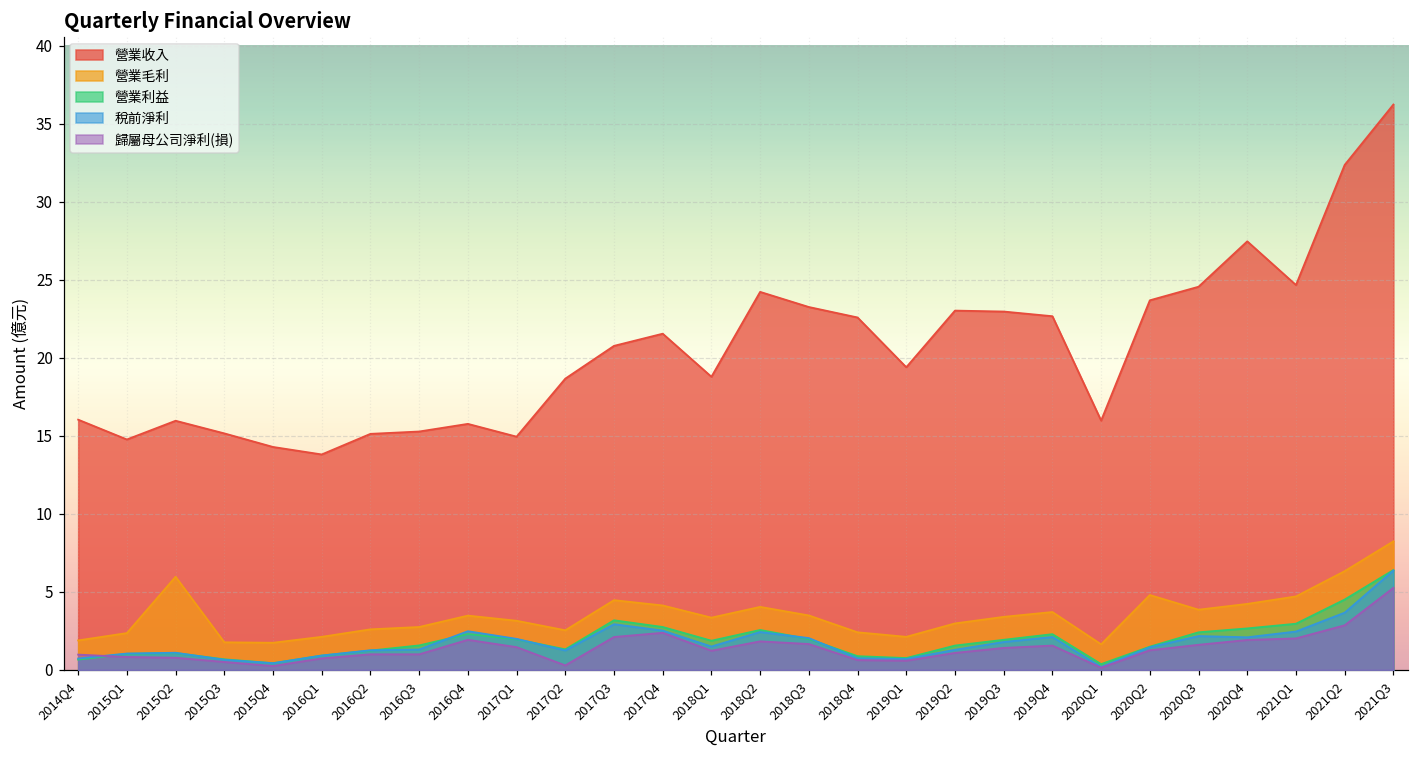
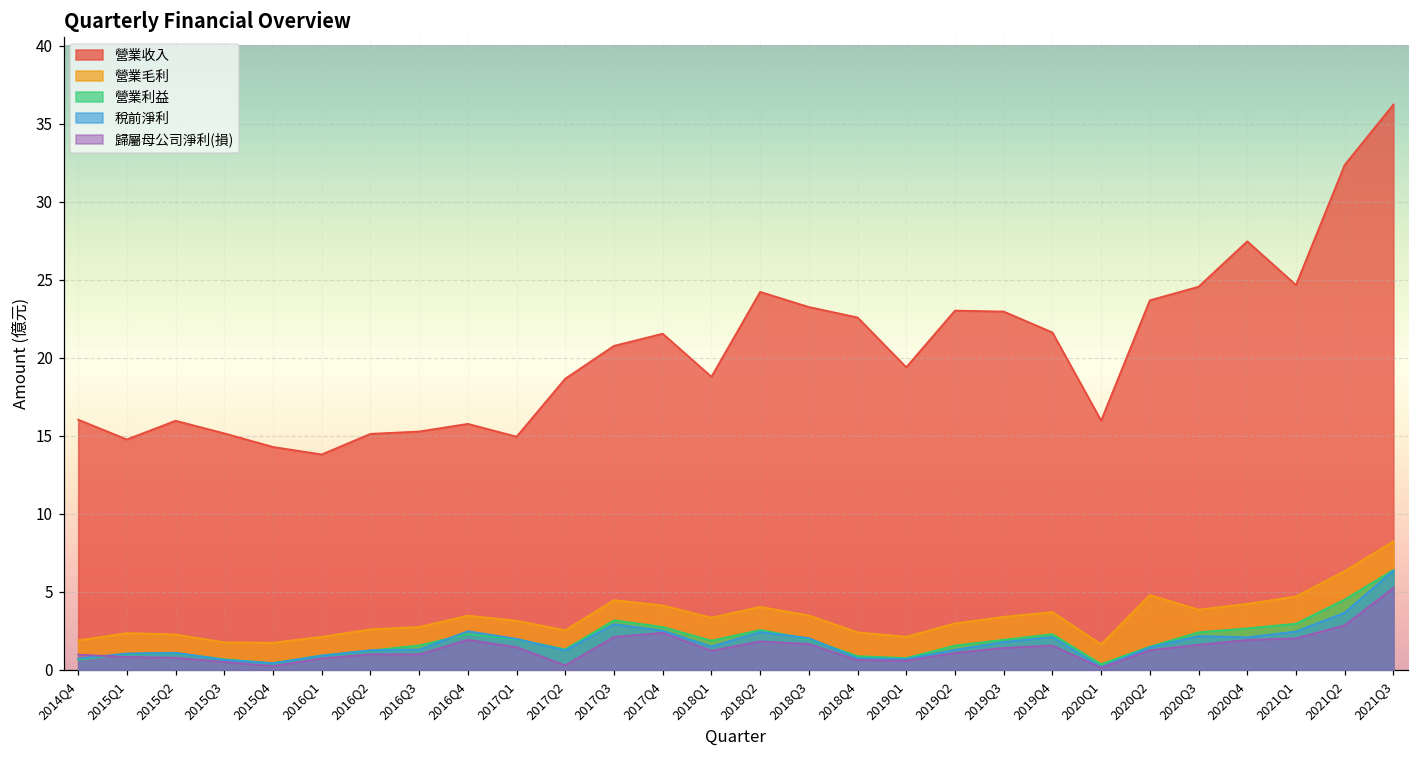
營業毛利, 2015Q2: 6.0 -> 2.3
營業收入, 2019Q4: 22.7 -> 21.6
